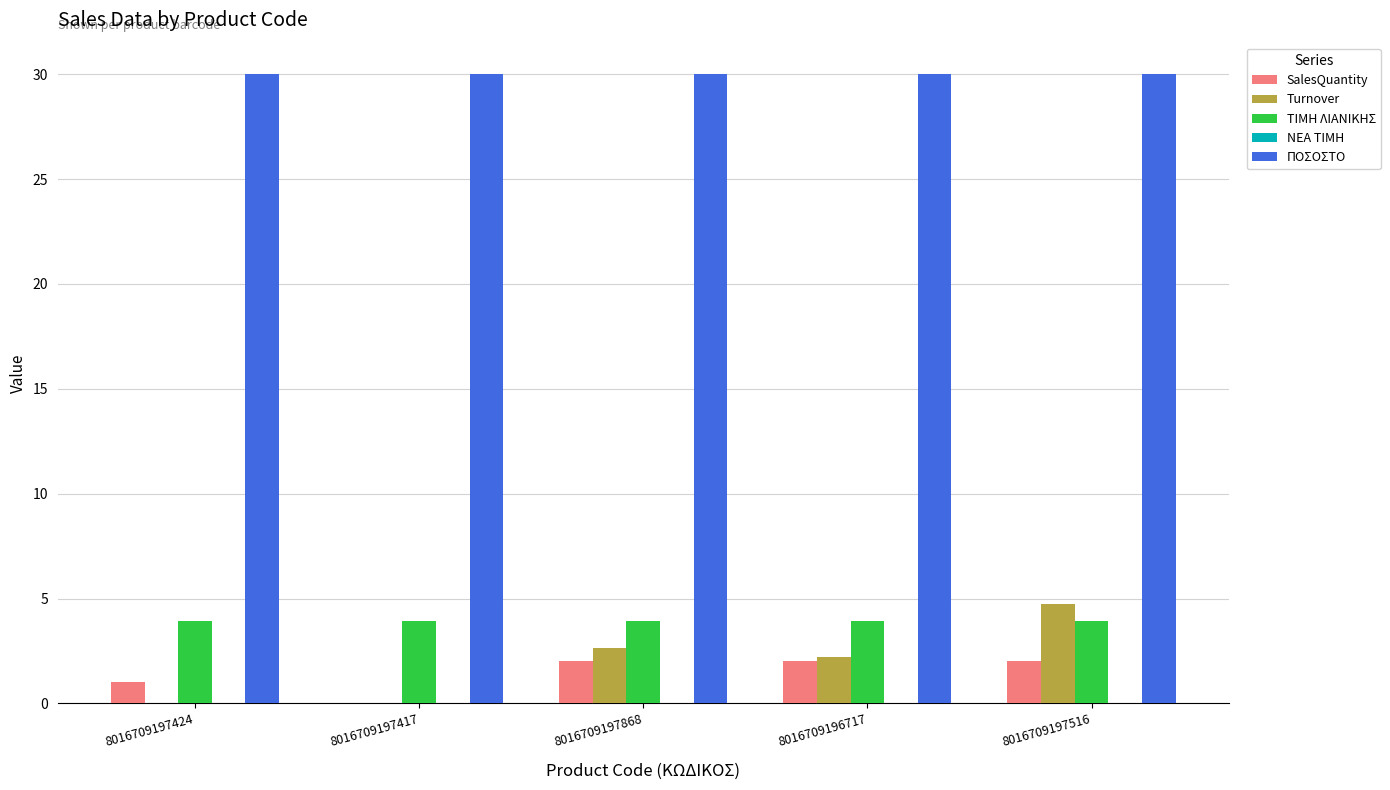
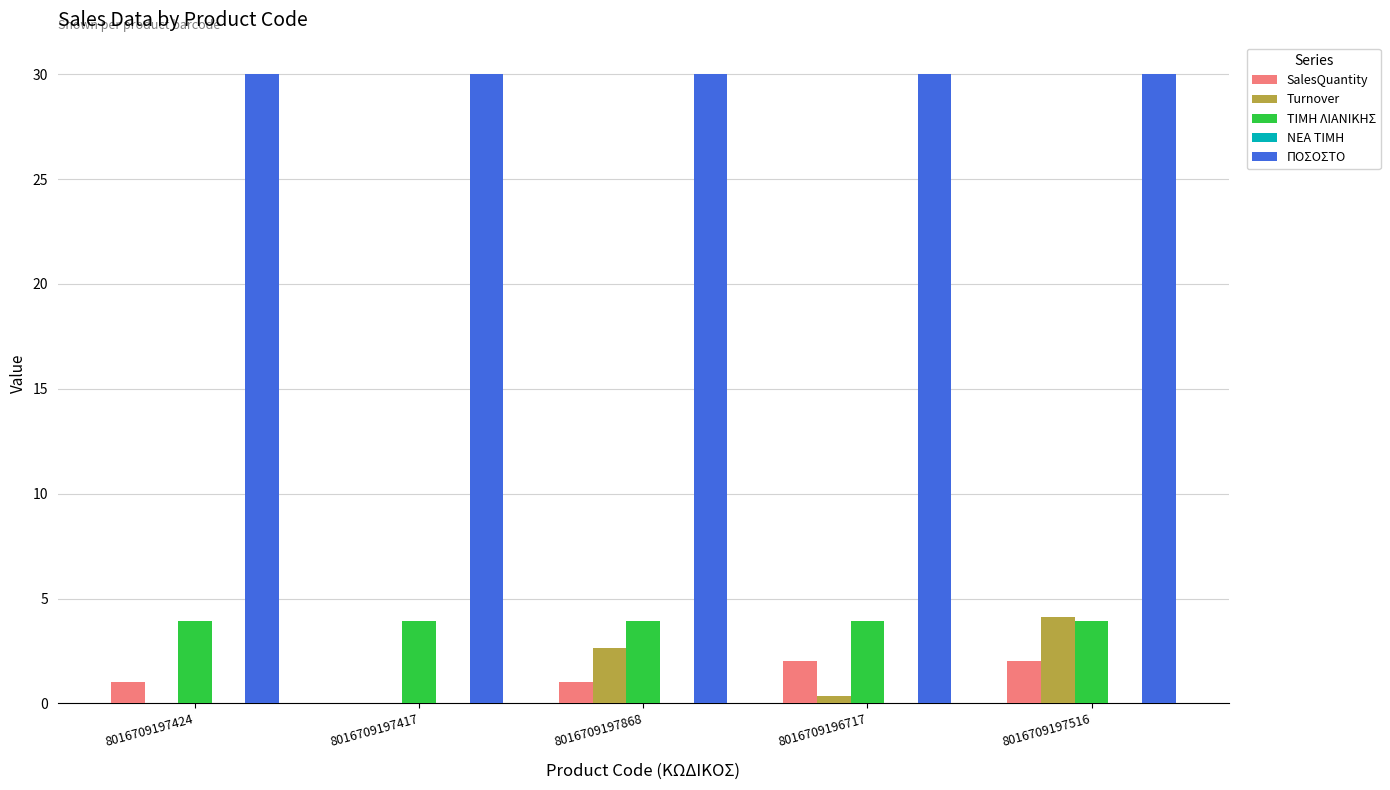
SalesQuantity, 8016709197868: 2 -> 1
Turnover, 8016709196717: 2.2 -> 0.3
Turnover, 8016709197516: 4.7 -> 4.1
